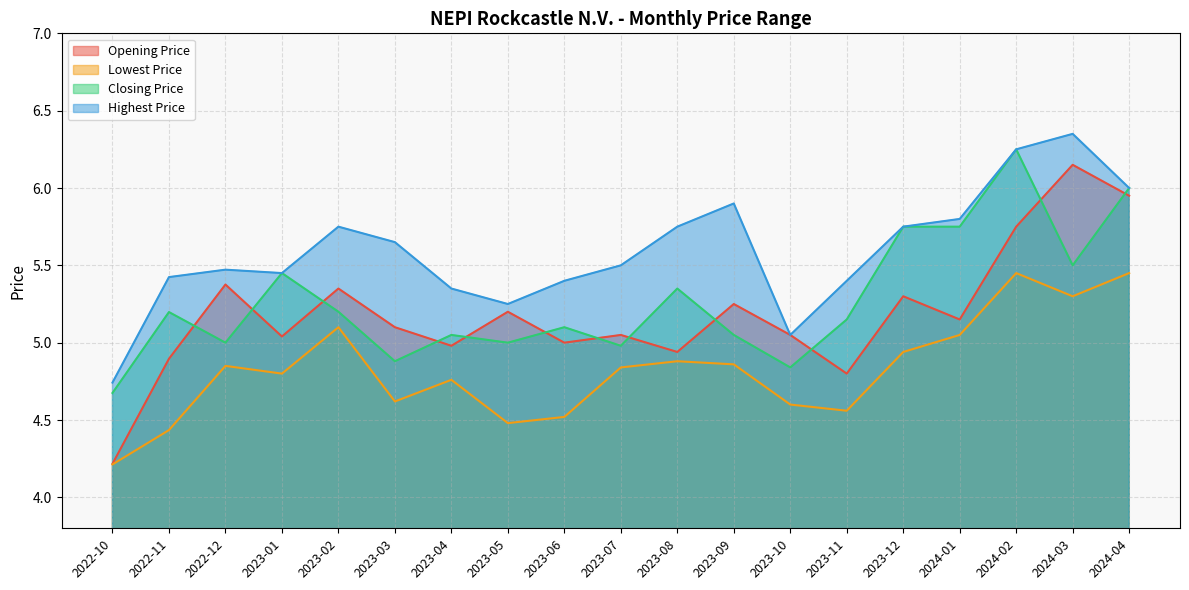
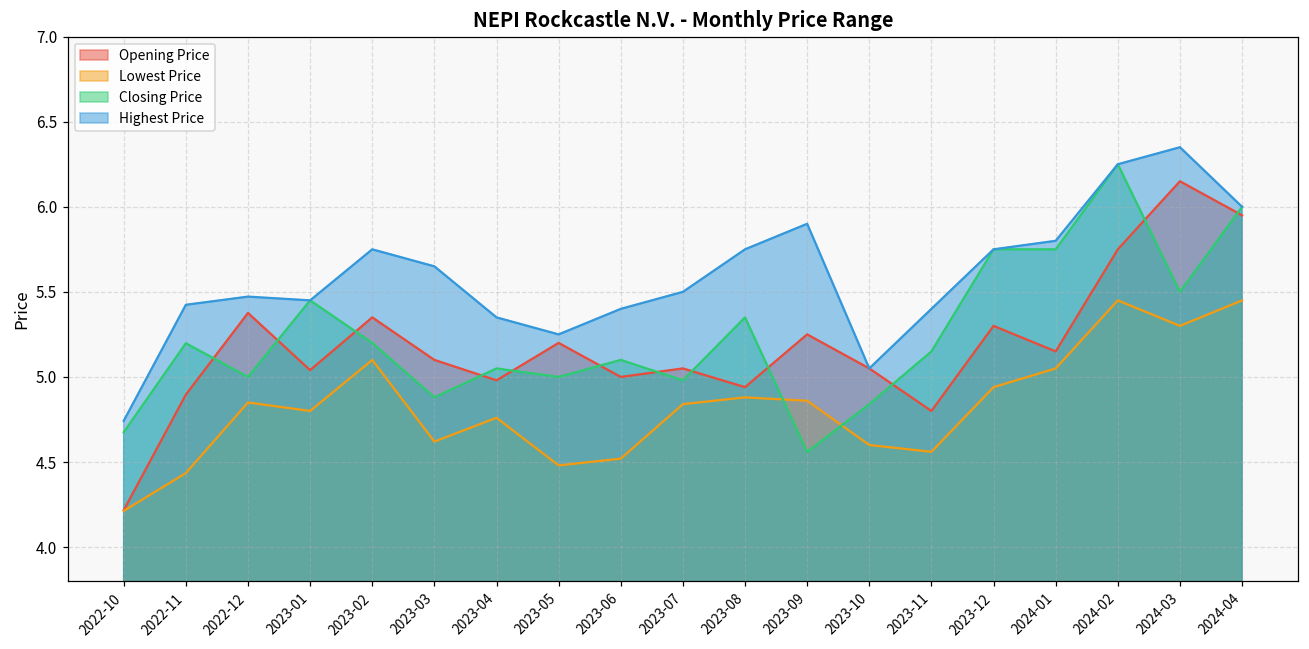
Closing Price, 2023-09: 5.05 -> 4.56
